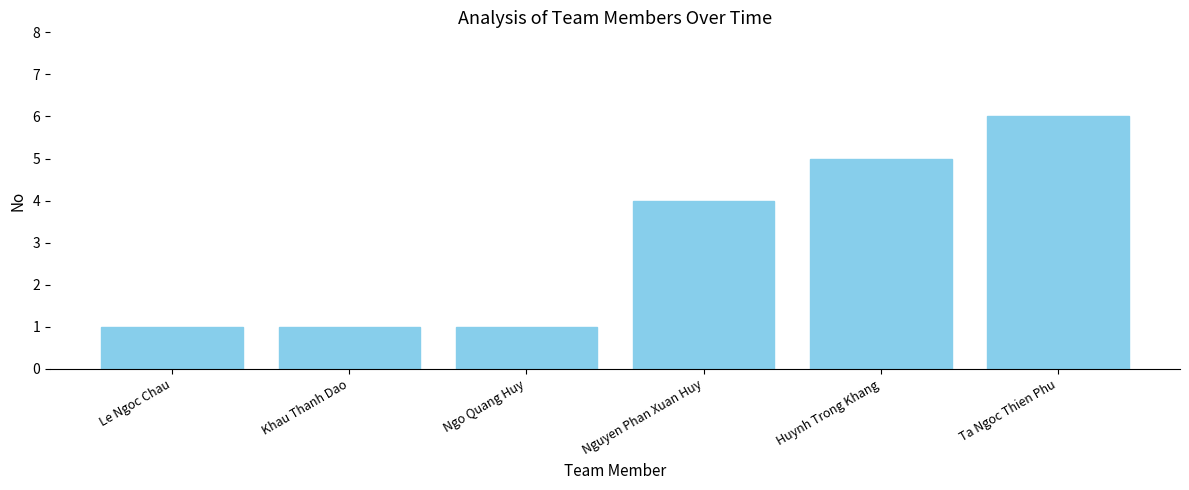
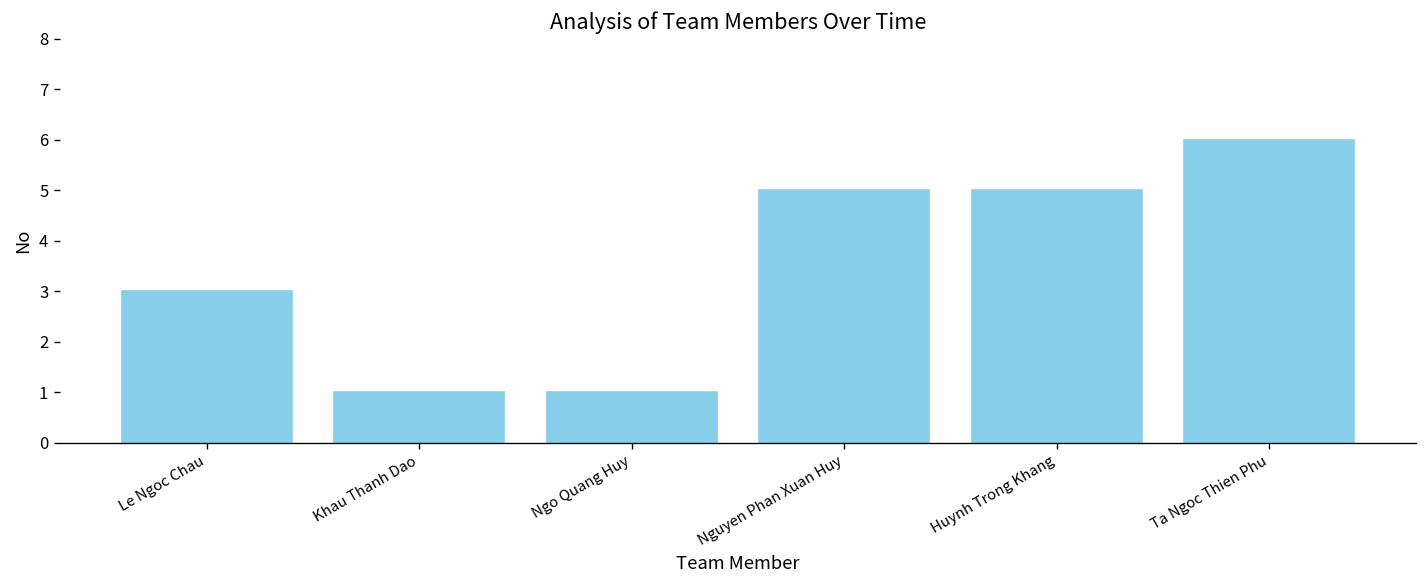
Le Ngoc Chau: 1 -> 3
Nguyen Phan Xuan Huy: 4 -> 5
